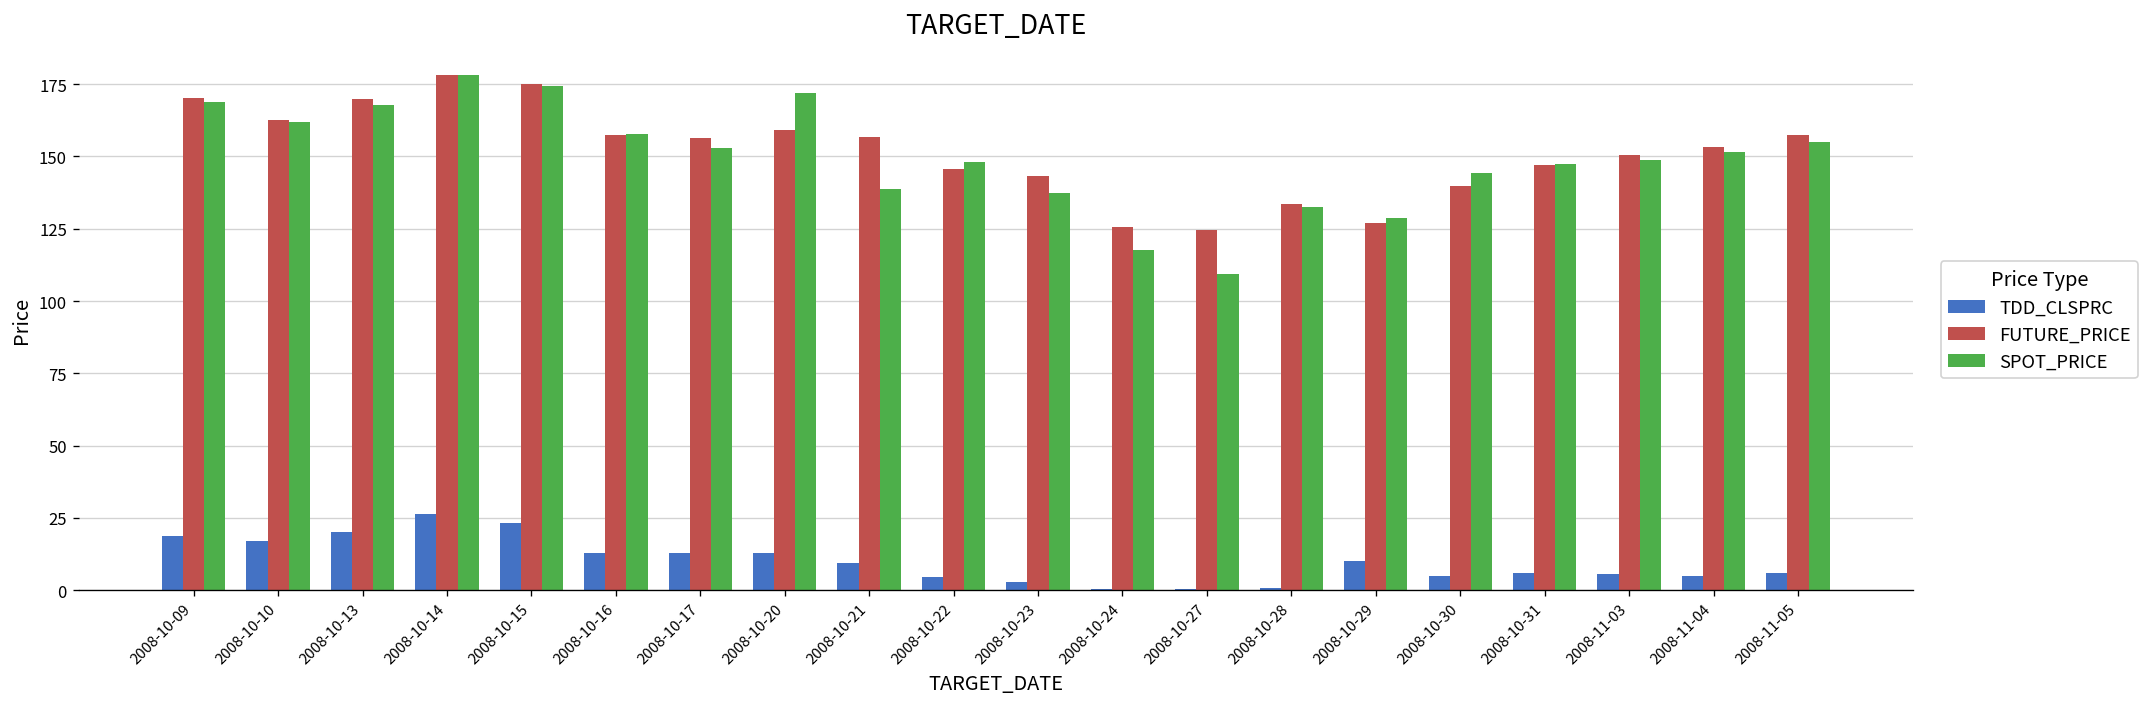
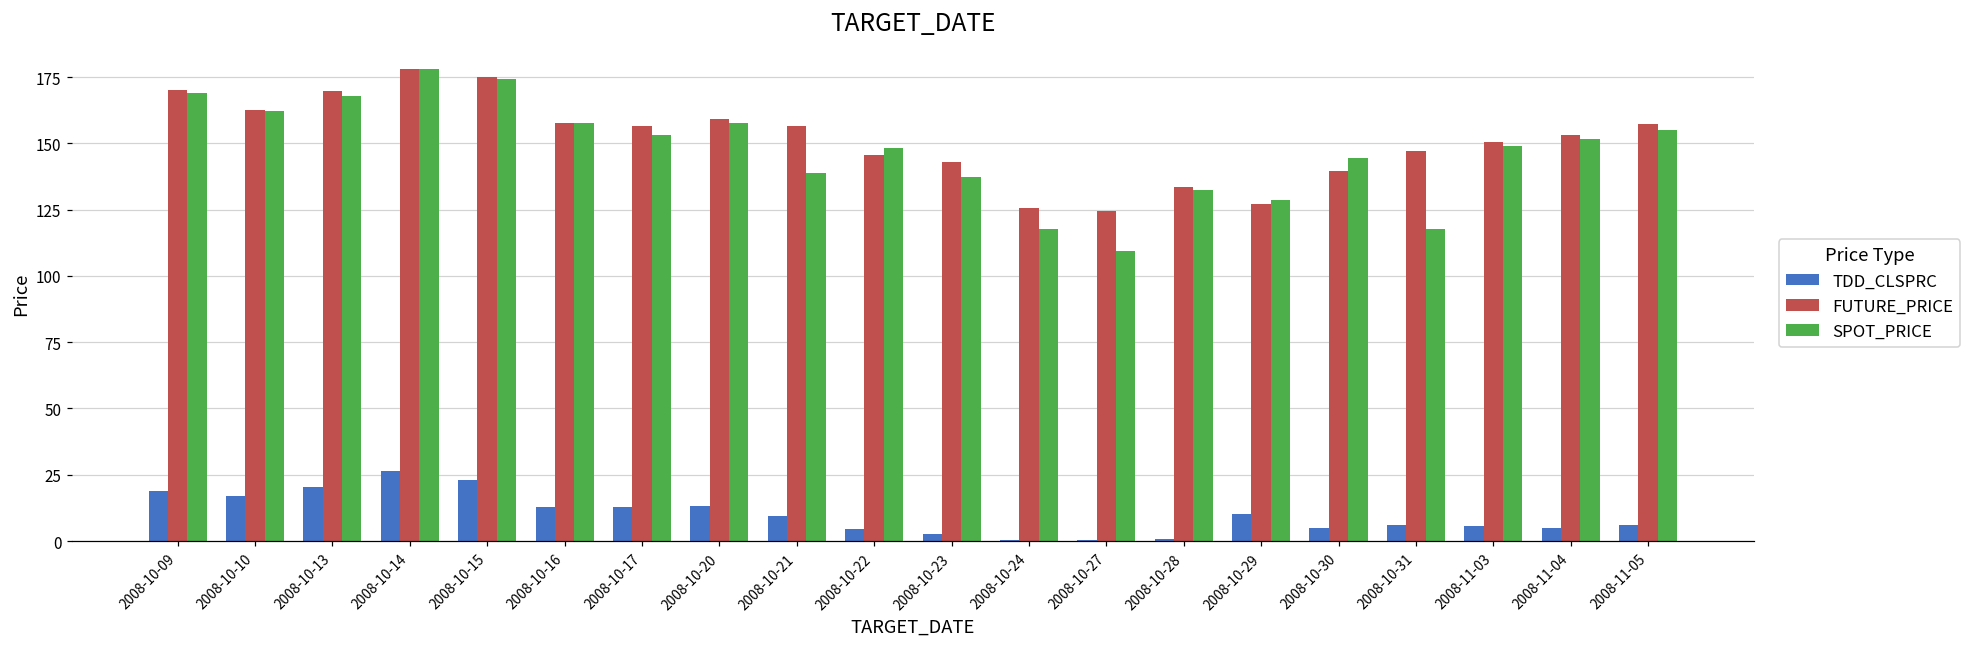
SPOT_PRICE, 2008-10-20: 172 -> 158
SPOT_PRICE, 2008-10-31: 148 -> 118
